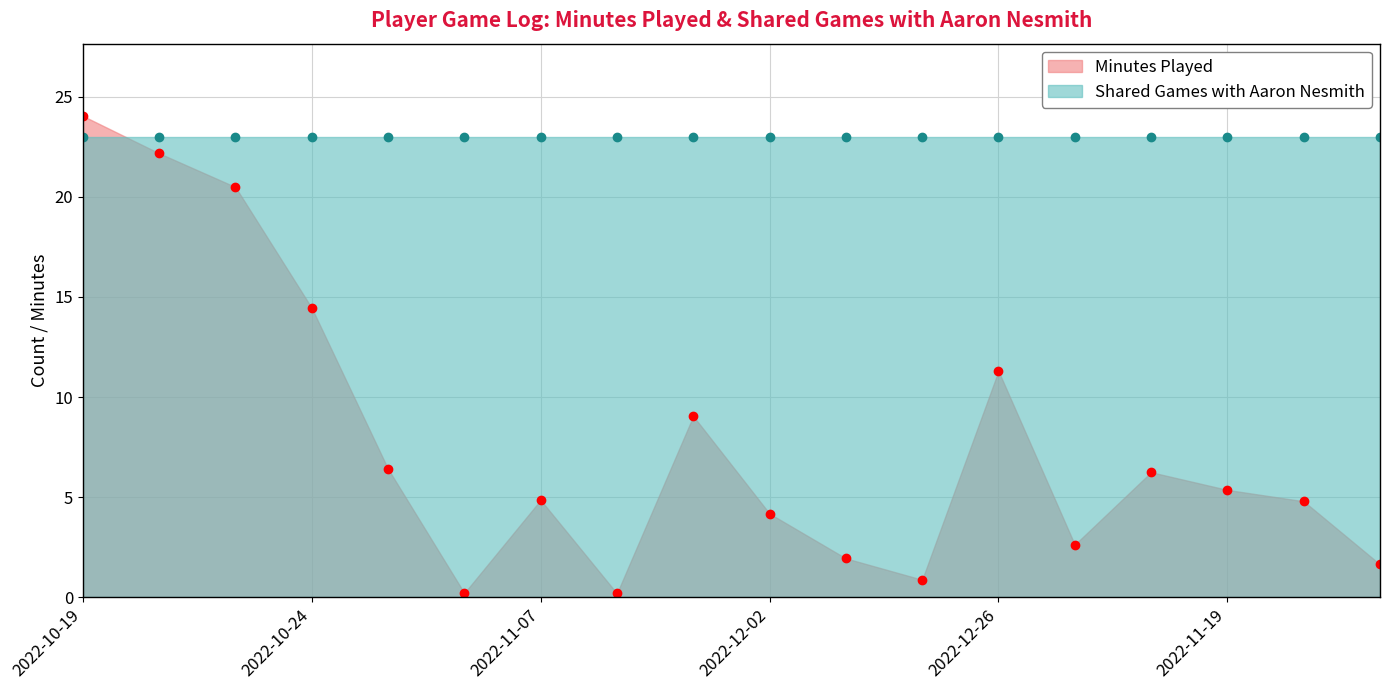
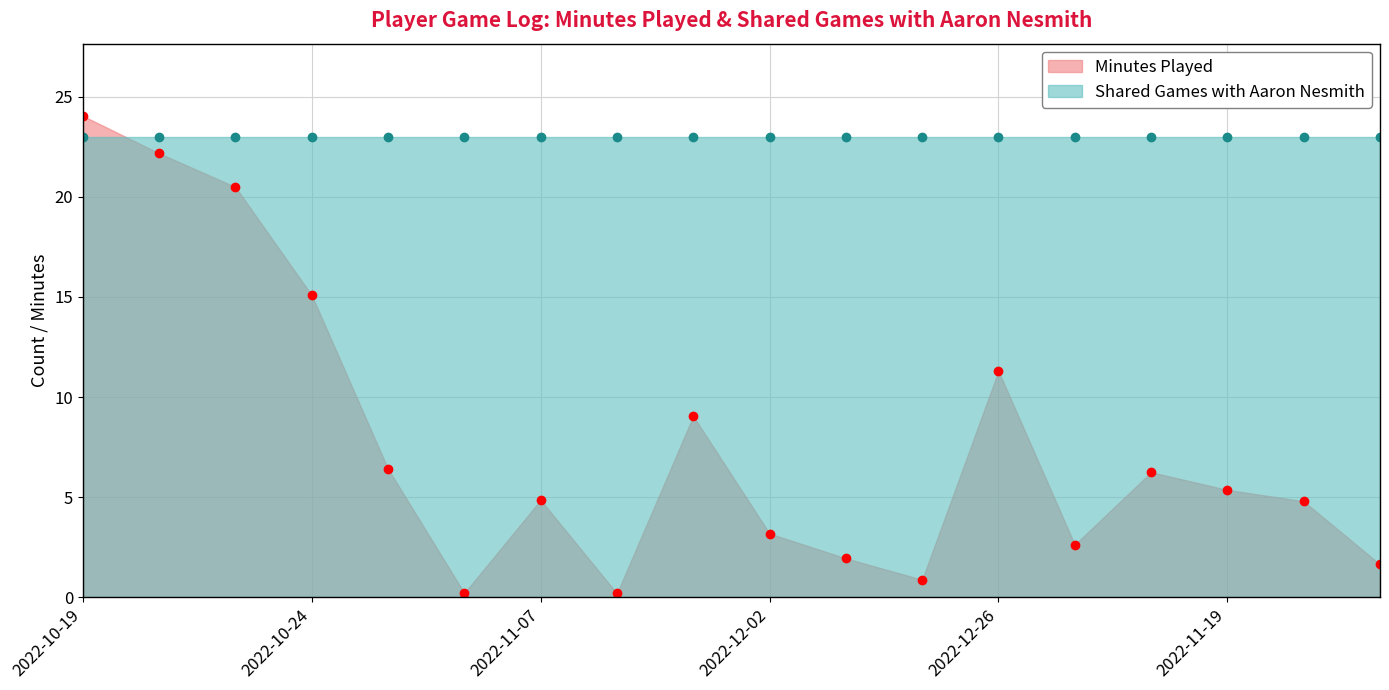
Minutes Played, 2022-10-24: 14.4 -> 15.1
Minutes Played, 2022-12-02: 4.2 -> 3.2
